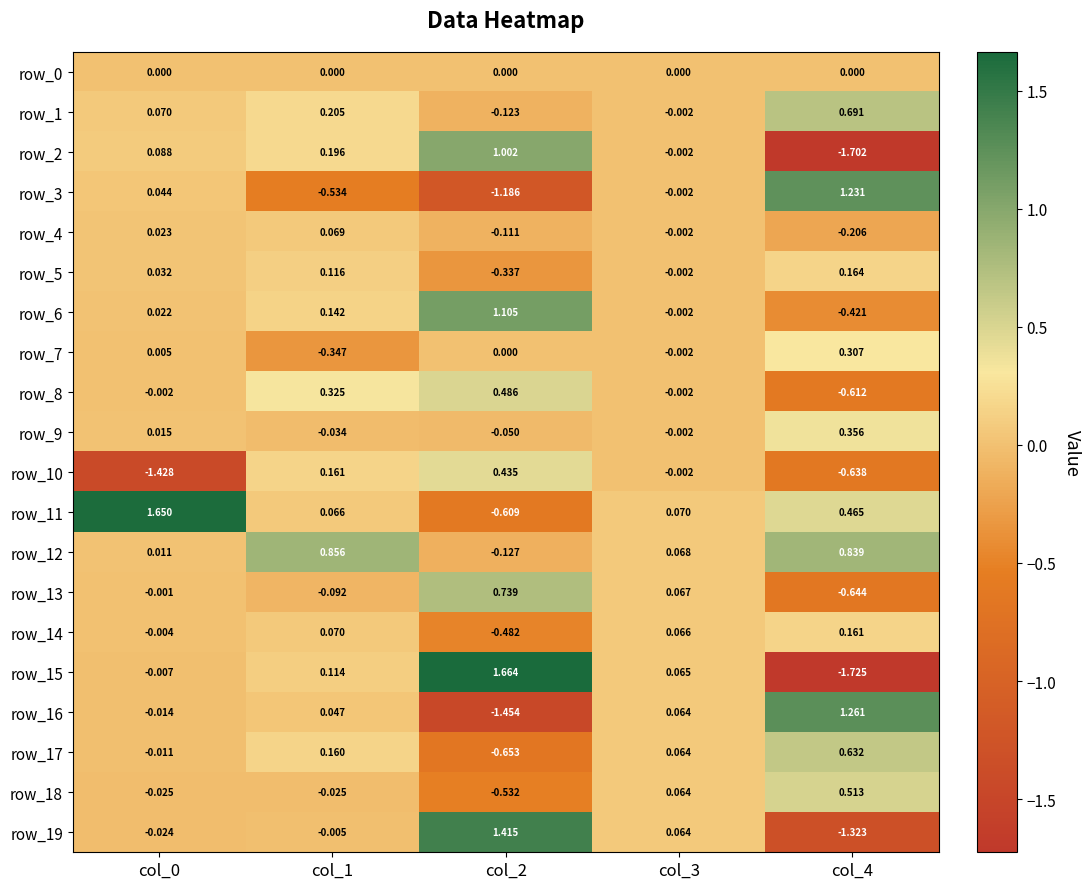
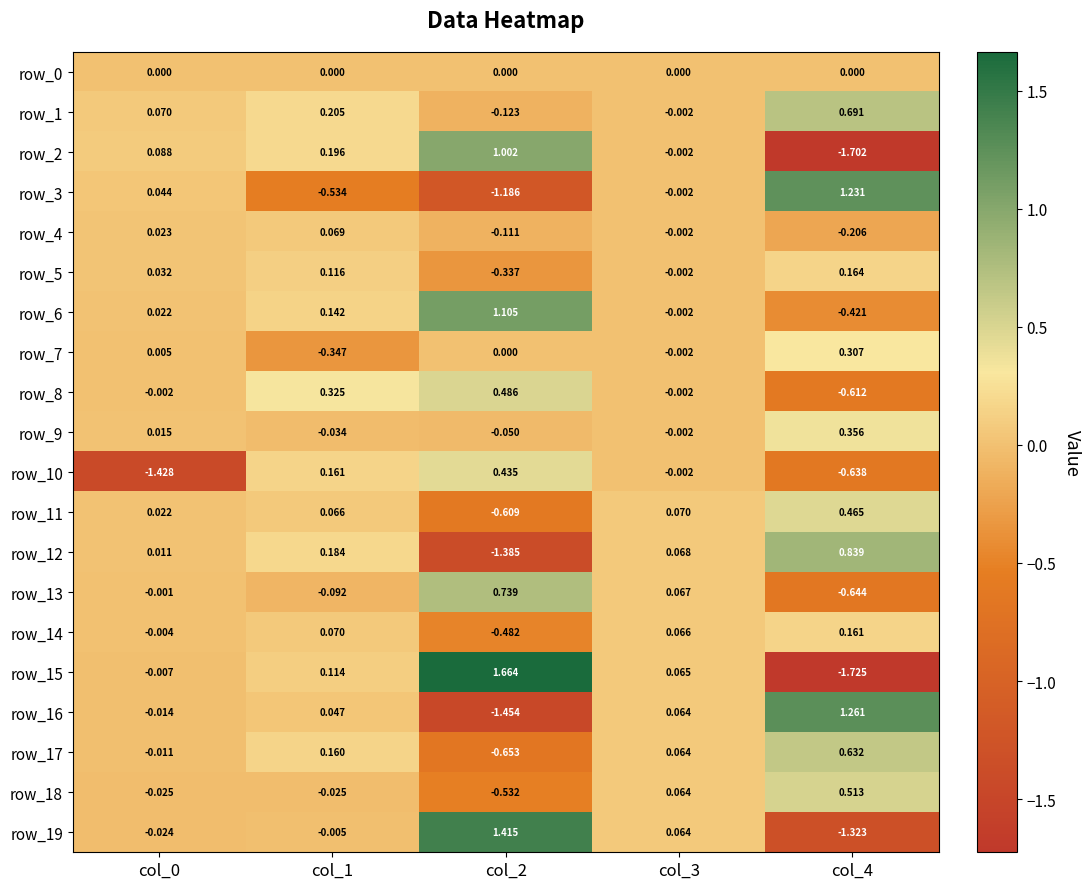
row_11, col_0: 1.650 -> 0.022
row_12, col_1: 0.856 -> 0.184
row_12, col_2: -0.127 -> -1.385
